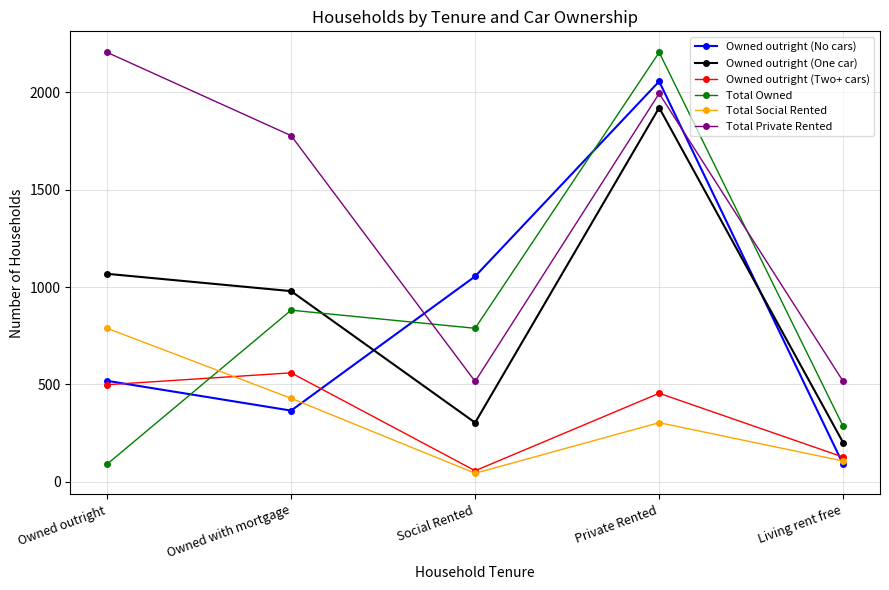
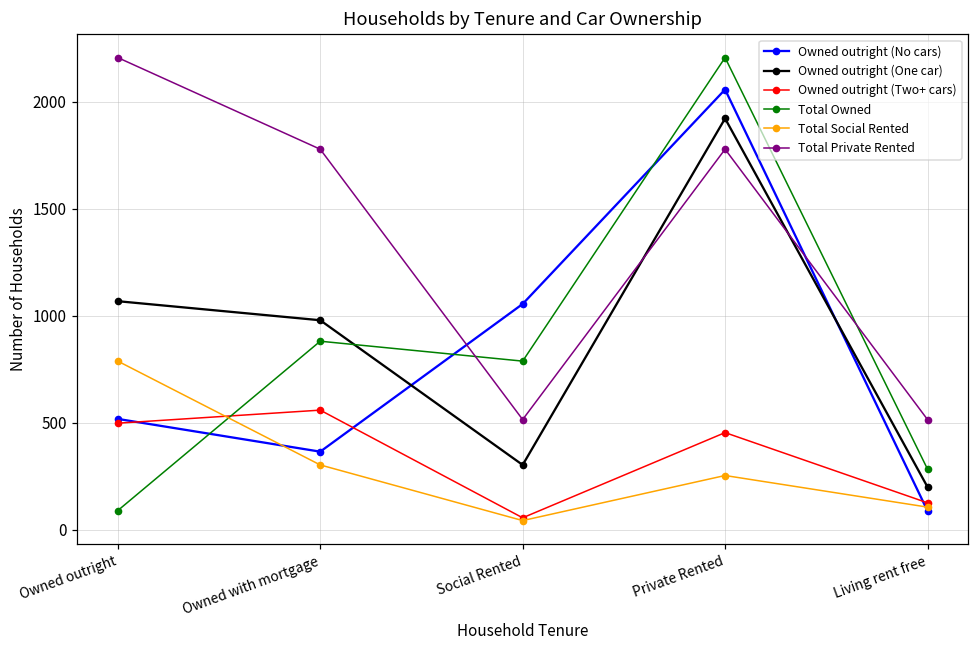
Total Social Rented, Owned with mortgage: 430 -> 300
Total Social Rented, Private Rented: 300 -> 250
Total Private Rented, Private Rented: 1990 -> 1780
